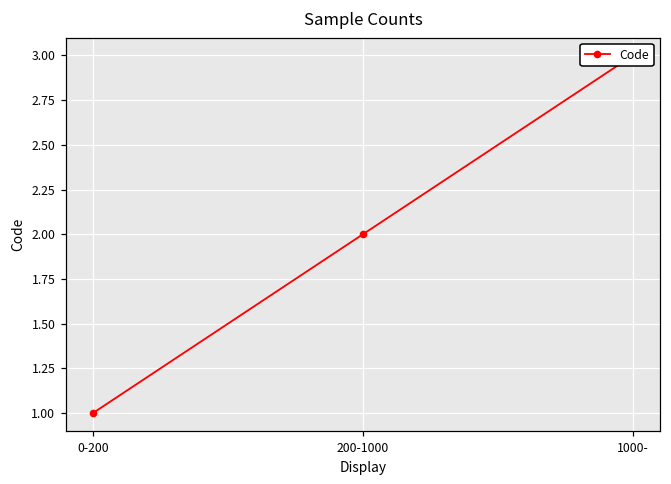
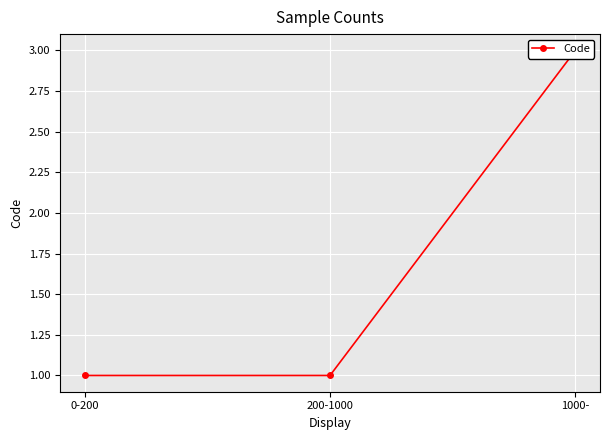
200-1000: 2 -> 1
